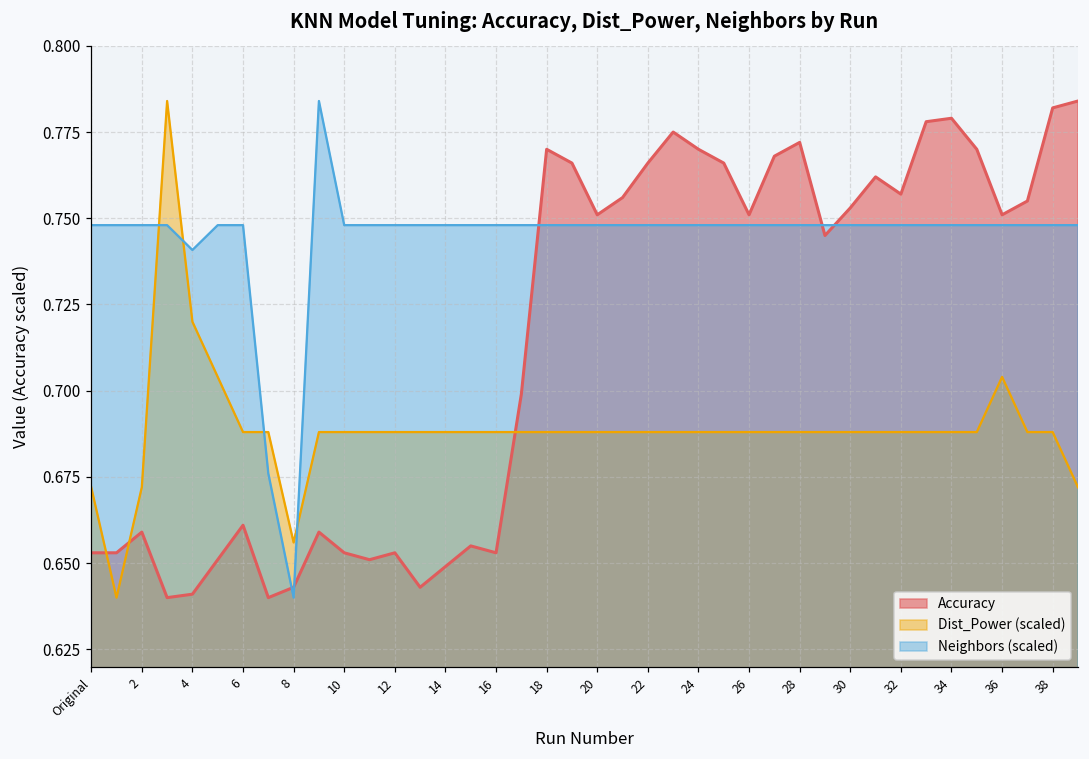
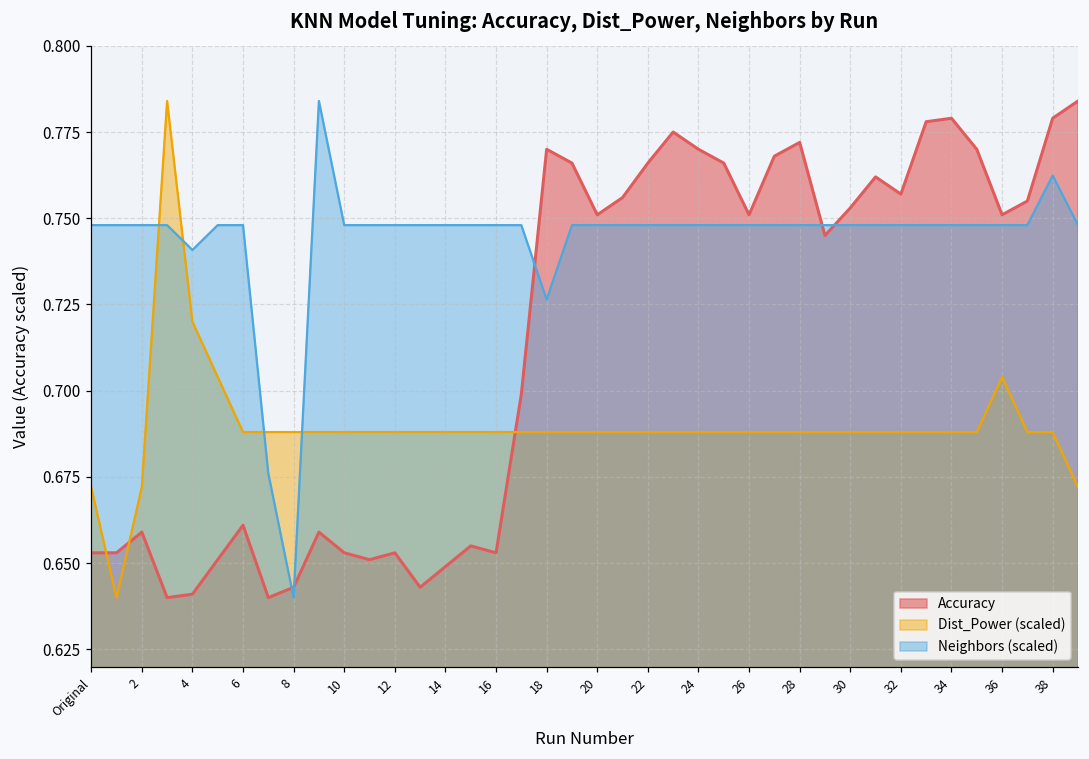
Dist_Power (scaled), 8: 0.656 -> 0.688
Neighbors (scaled), 18: 0.748 -> 0.726
Accuracy, 38: 0.782 -> 0.779
Neighbors (scaled), 38: 0.748 -> 0.762
